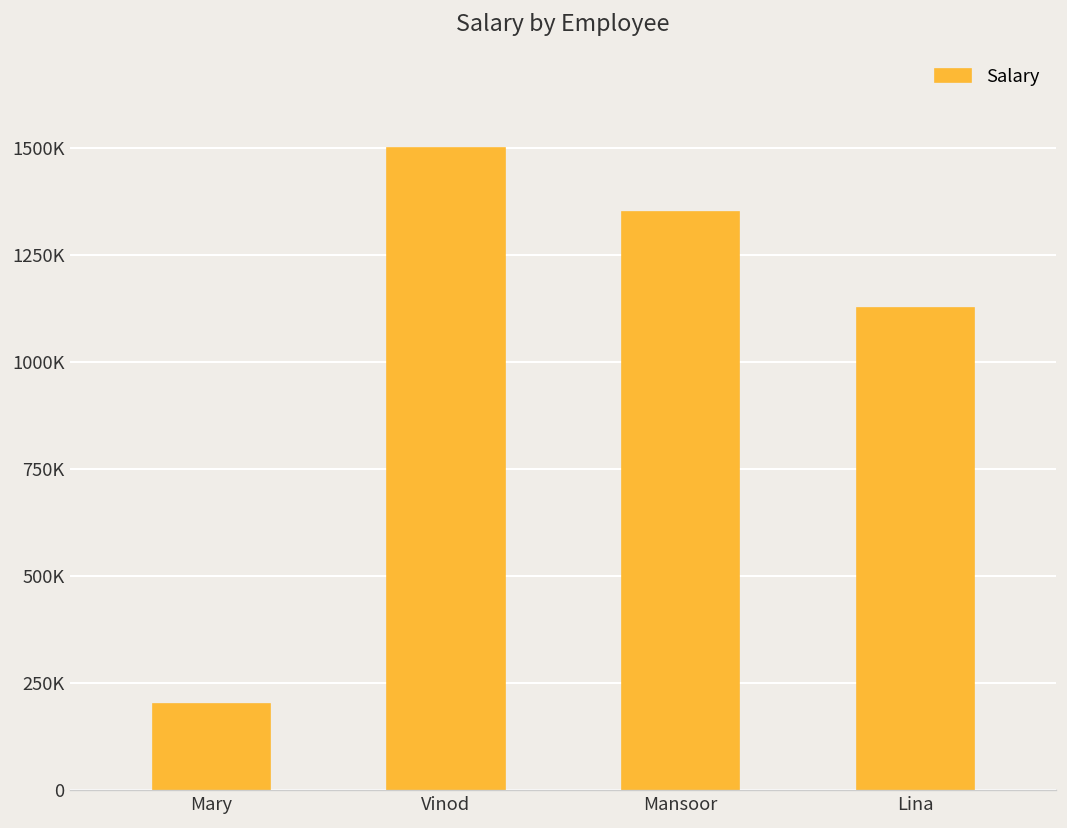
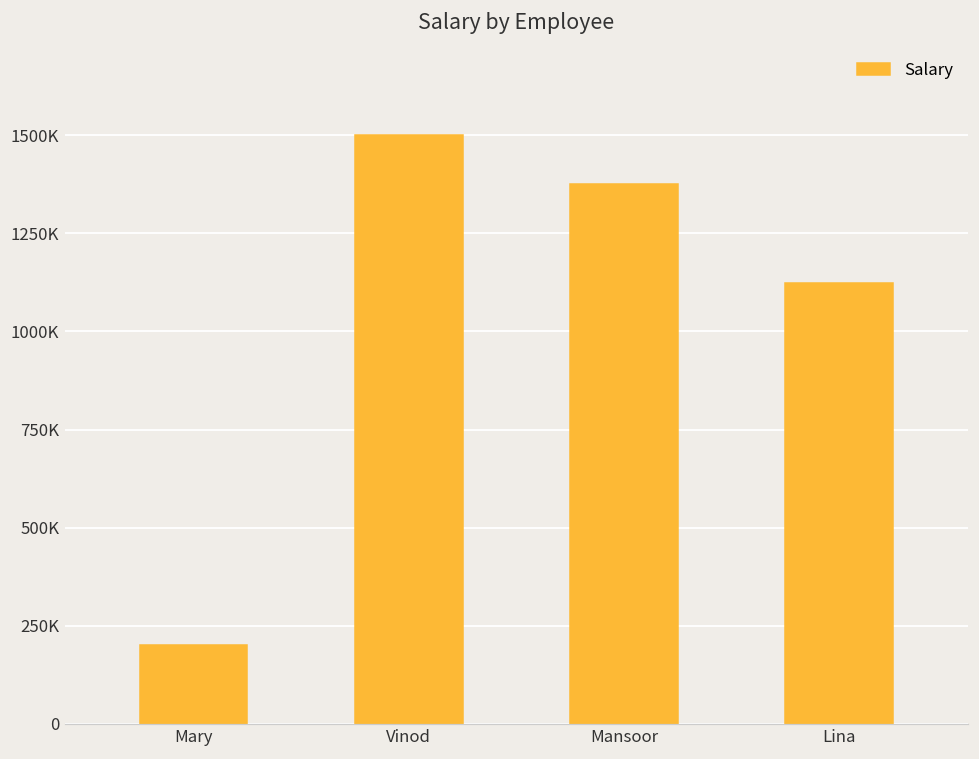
Mansoor: 1350000 -> 1380000
